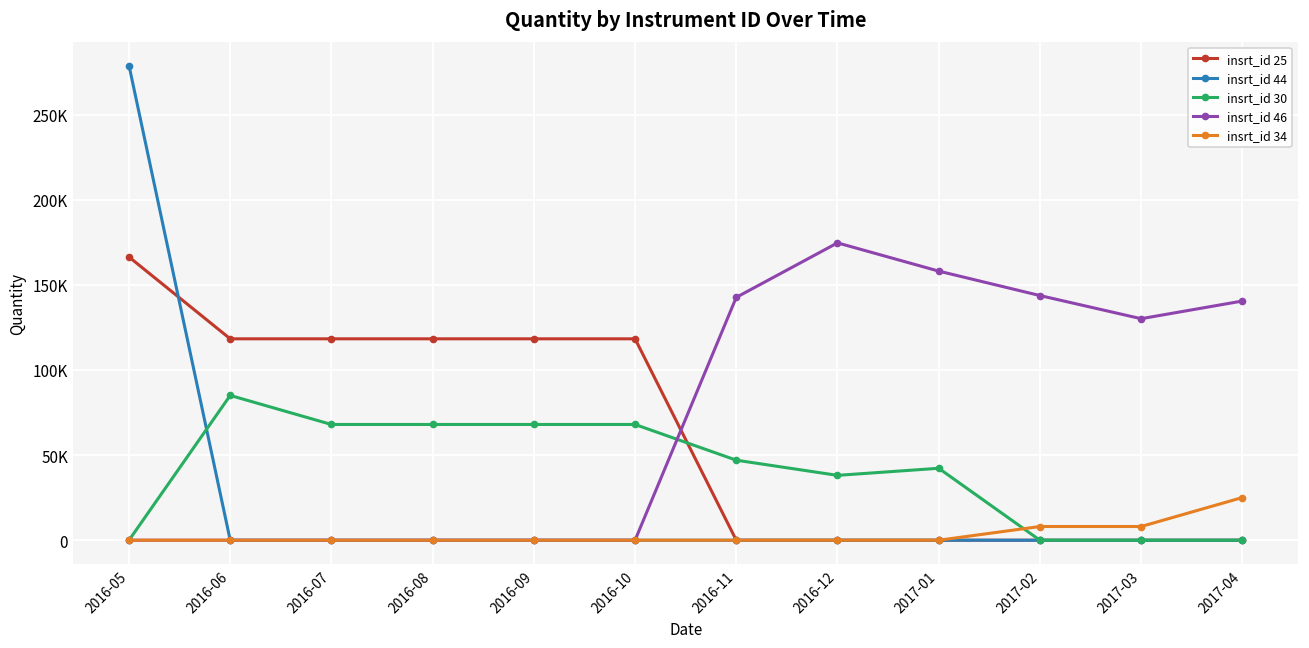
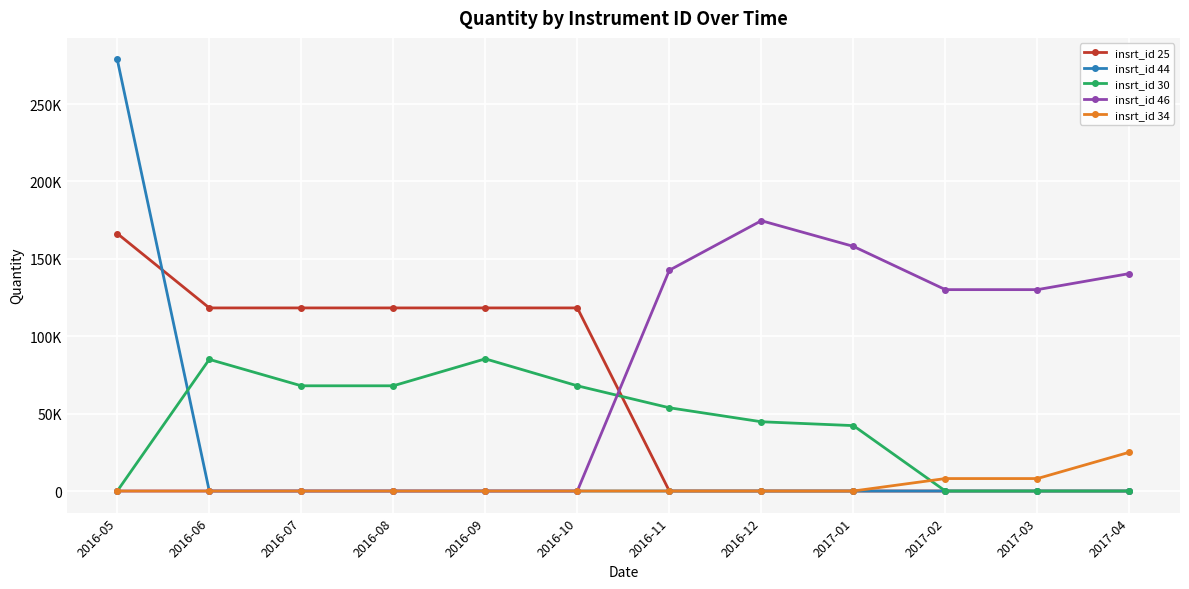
insrt_id 30, 2016-09: 68000 -> 85000
insrt_id 30, 2016-11: 47000 -> 54000
insrt_id 30, 2016-12: 38000 -> 45000
insrt_id 46, 2017-02: 144000 -> 130000
